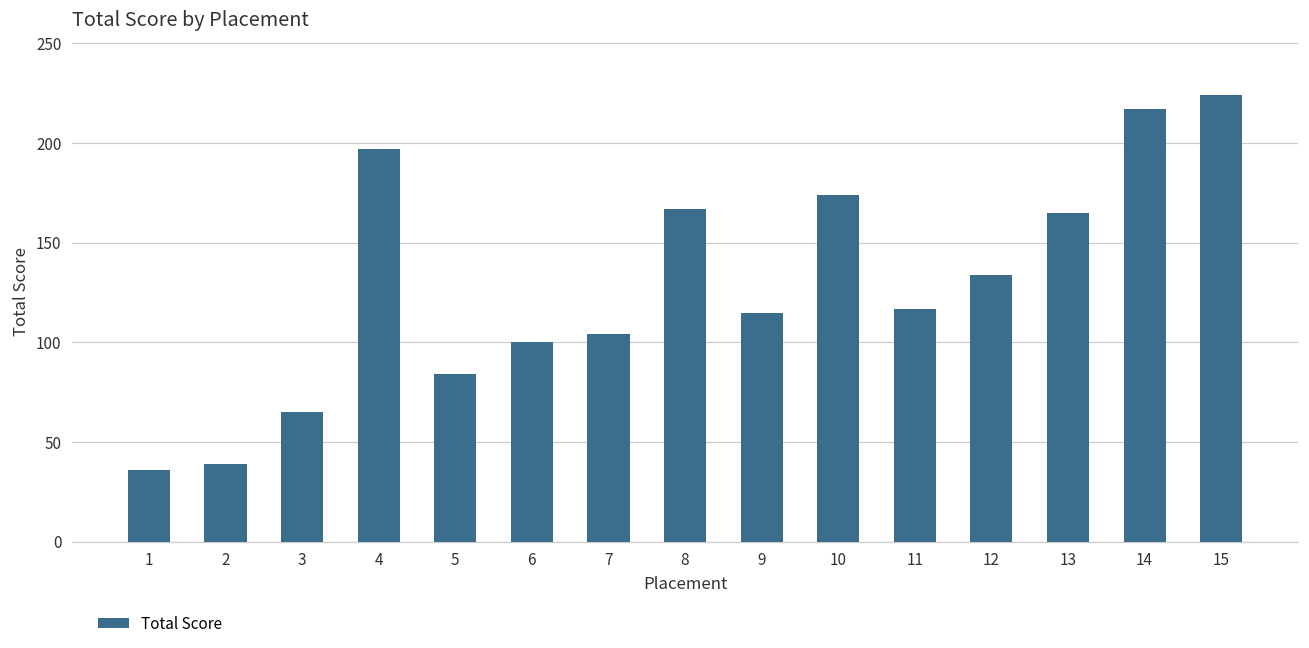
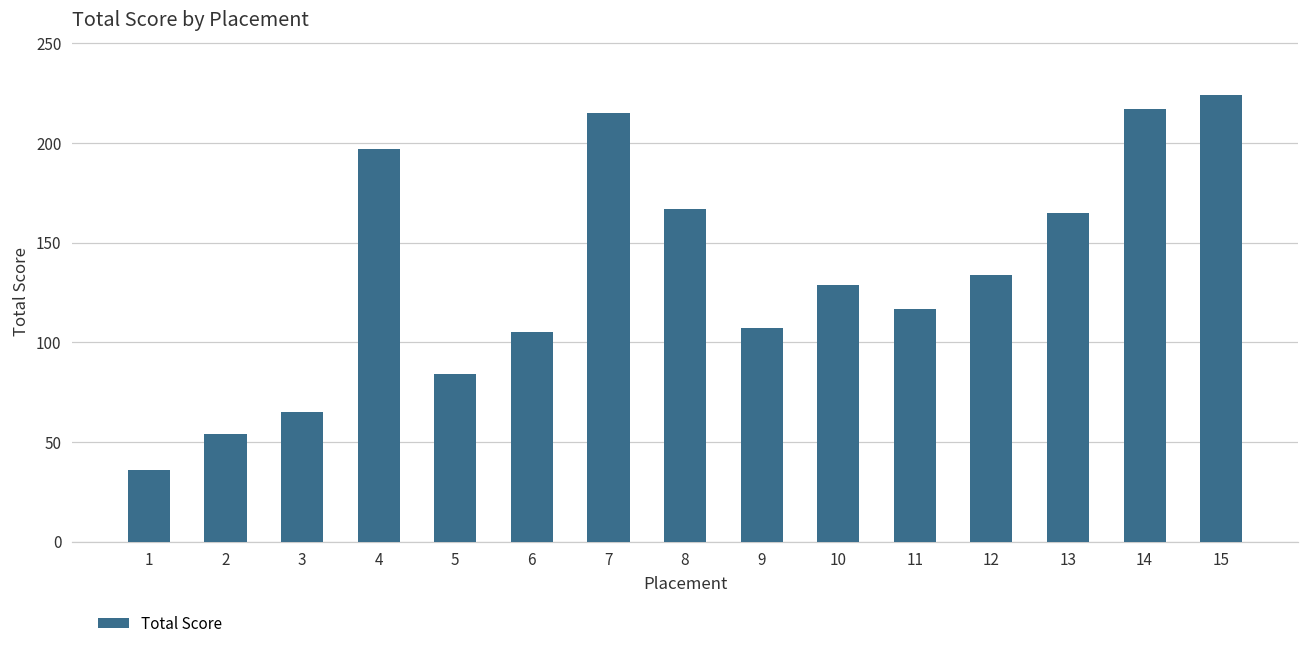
2: 39 -> 54
6: 100 -> 105
7: 104 -> 215
9: 115 -> 107
10: 174 -> 129
